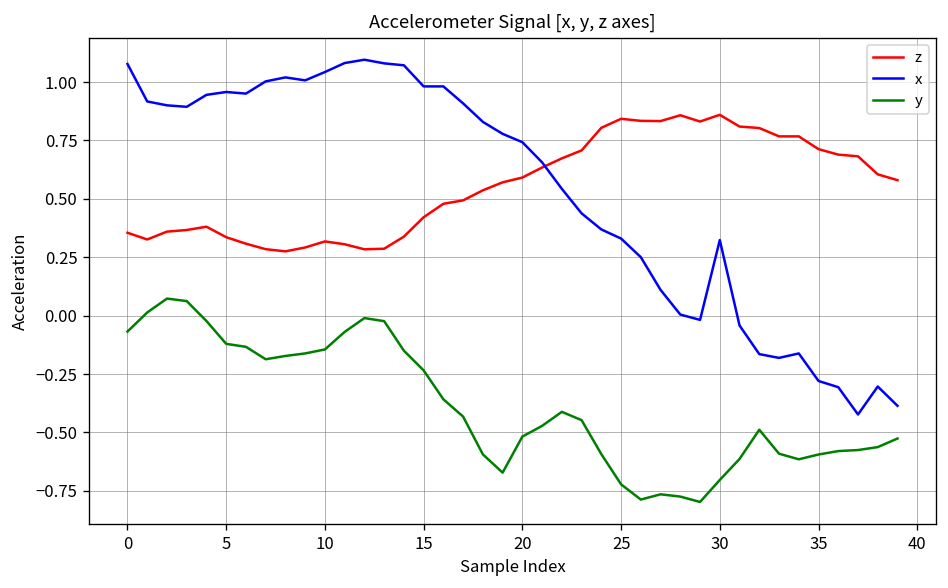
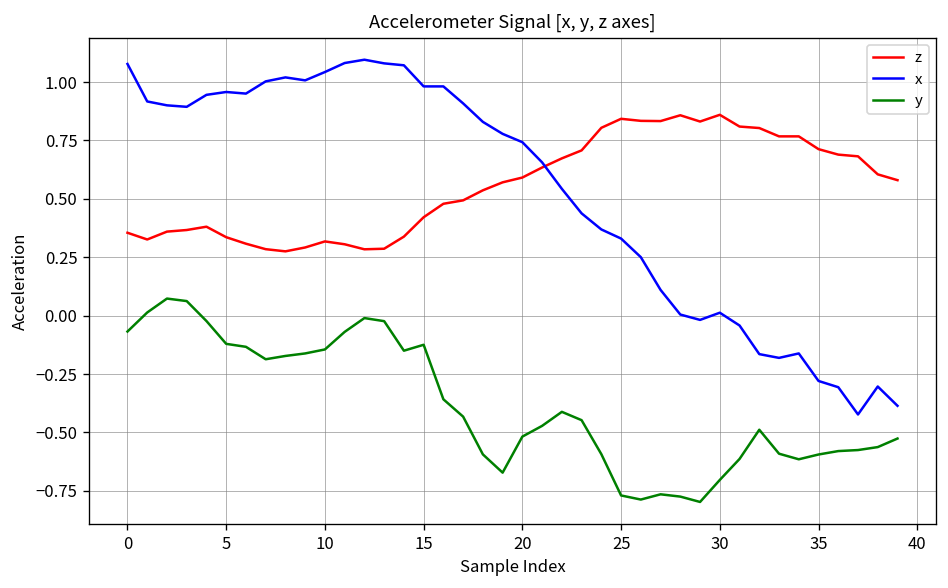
y, 15: -0.23 -> -0.12
y, 25: -0.72 -> -0.77
x, 30: 0.32 -> 0.01
